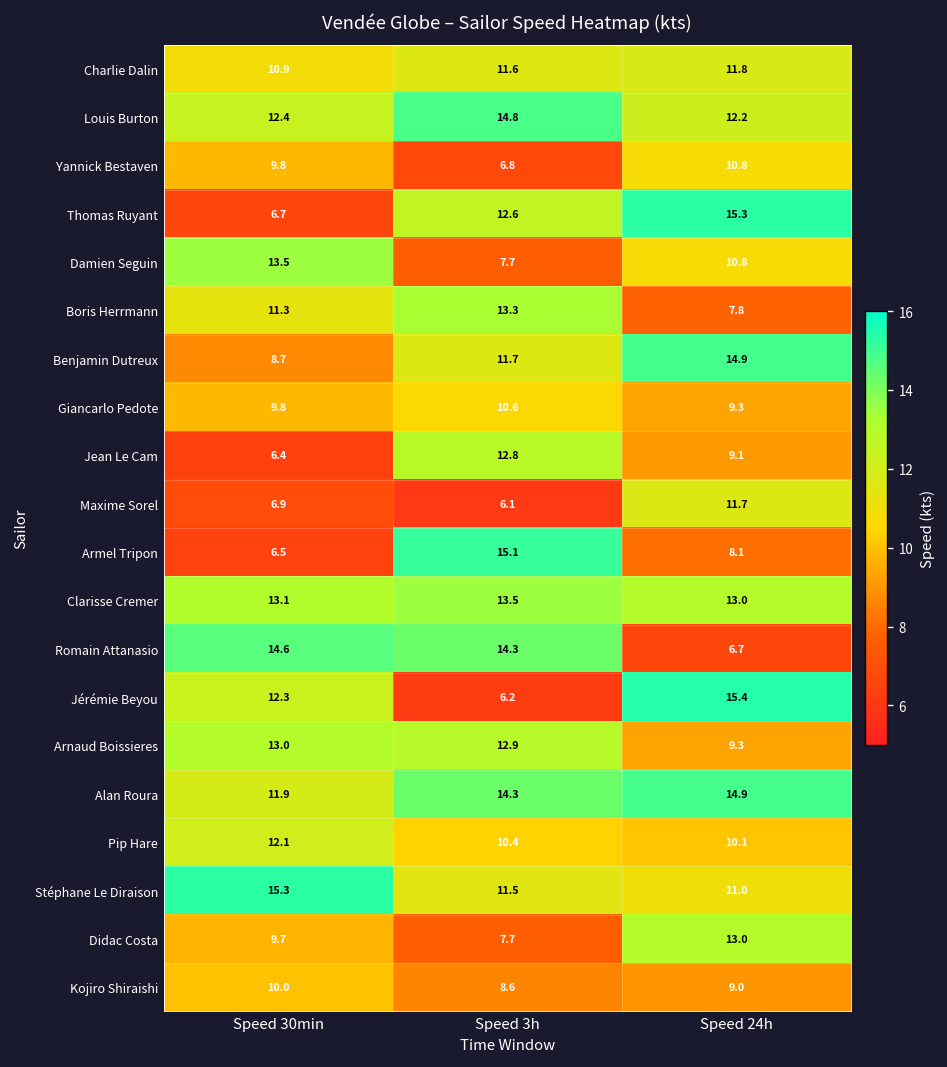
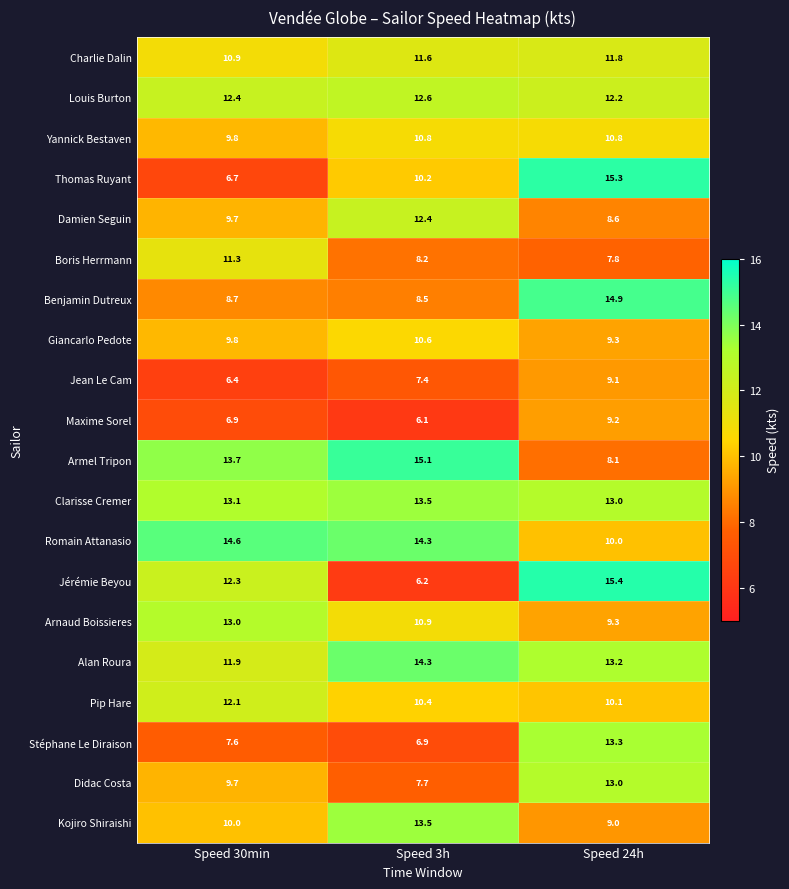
Louis Burton, Speed 3h: 14.8 -> 12.6
Yannick Bestaven, Speed 3h: 6.8 -> 10.8
Thomas Ruyant, Speed 3h: 12.6 -> 10.2
Damien Seguin, Speed 30min: 13.5 -> 9.7
Damien Seguin, Speed 3h: 7.7 -> 12.4
Damien Seguin, Speed 24h: 10.8 -> 8.6
Boris Herrmann, Speed 3h: 13.3 -> 8.2
Benjamin Dutreux, Speed 3h: 11.7 -> 8.5
Jean Le Cam, Speed 3h: 12.8 -> 7.4
Maxime Sorel, Speed 24h: 11.7 -> 9.2
Armel Tripon, Speed 30min: 6.5 -> 13.7
Romain Attanasio, Speed 24h: 6.7 -> 10.0
Arnaud Boissieres, Speed 3h: 12.9 -> 10.9
Alan Roura, Speed 24h: 14.9 -> 13.2
Stéphane Le Diraison, Speed 30min: 15.3 -> 7.6
Stéphane Le Diraison, Speed 3h: 11.5 -> 6.9
Stéphane Le Diraison, Speed 24h: 11.0 -> 13.3
Kojiro Shiraishi, Speed 3h: 8.6 -> 13.5
